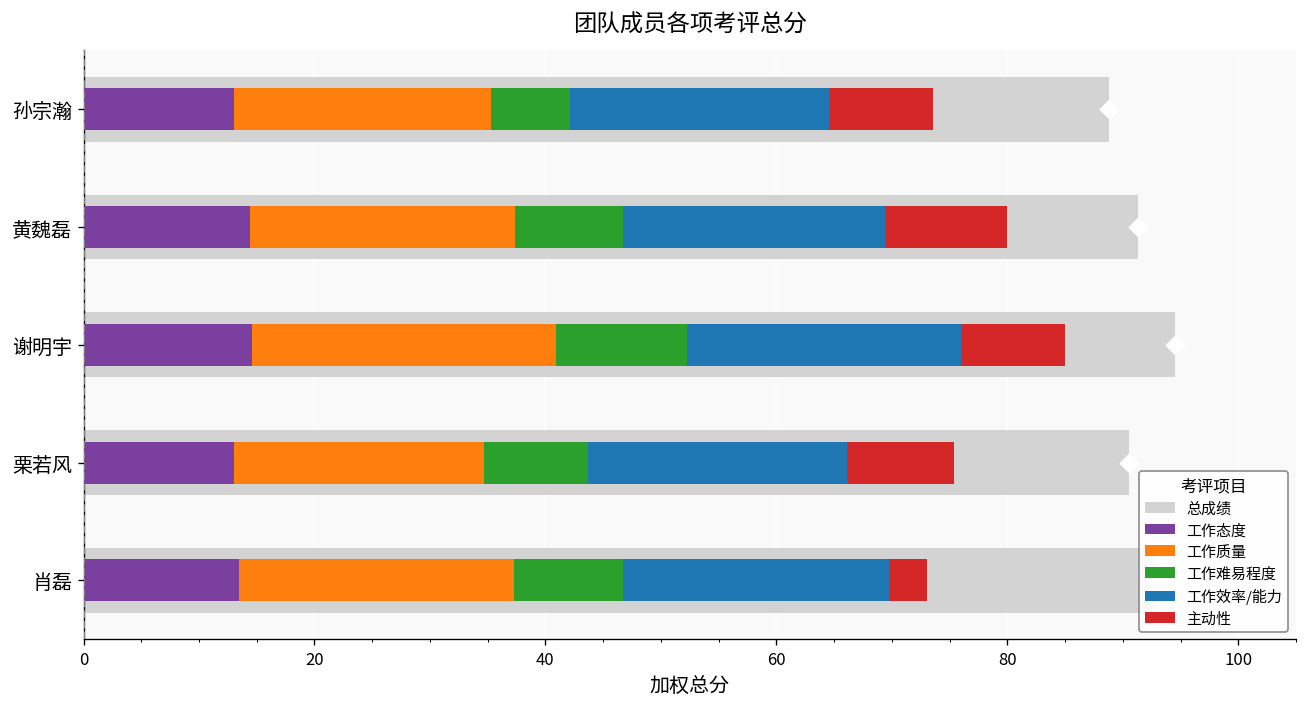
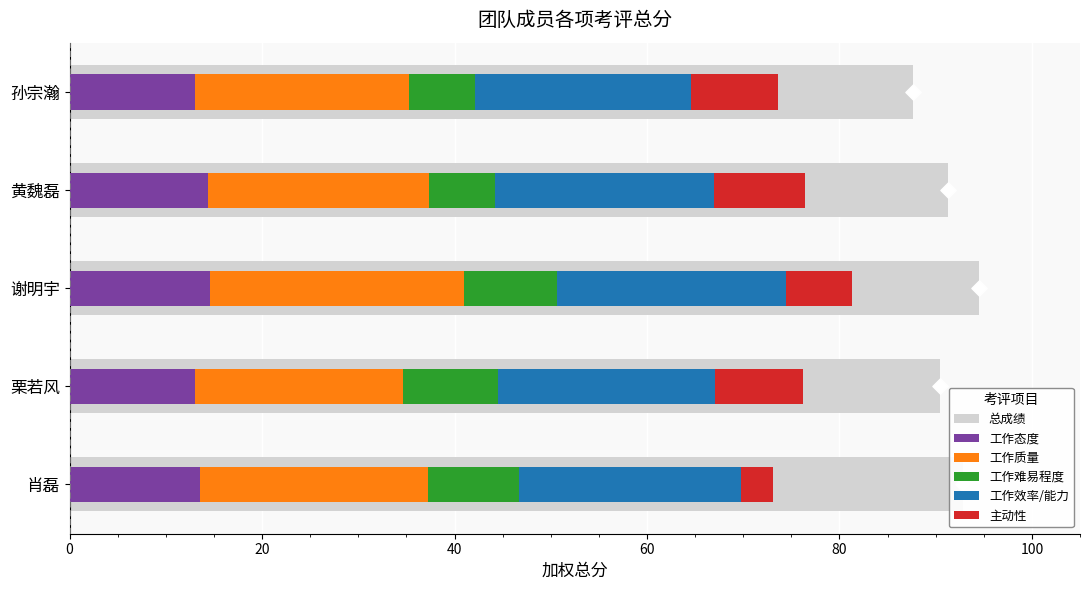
总成绩, 孙宗瀚: 89 -> 88
工作难易程度, 黄魏磊: 9 -> 7
主动性, 黄魏磊: 11 -> 10
工作难易程度, 谢明宇: 11 -> 10
主动性, 谢明宇: 9 -> 7
工作难易程度, 栗若风: 9 -> 10
